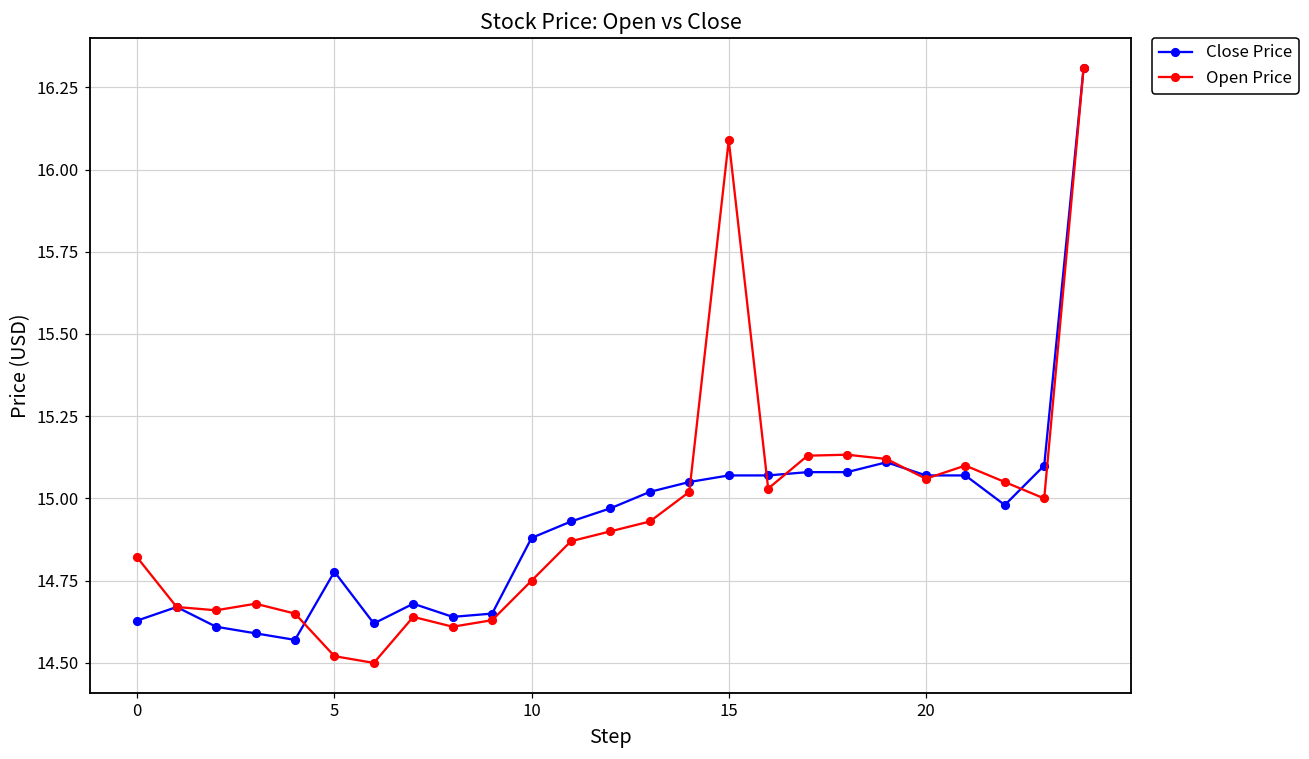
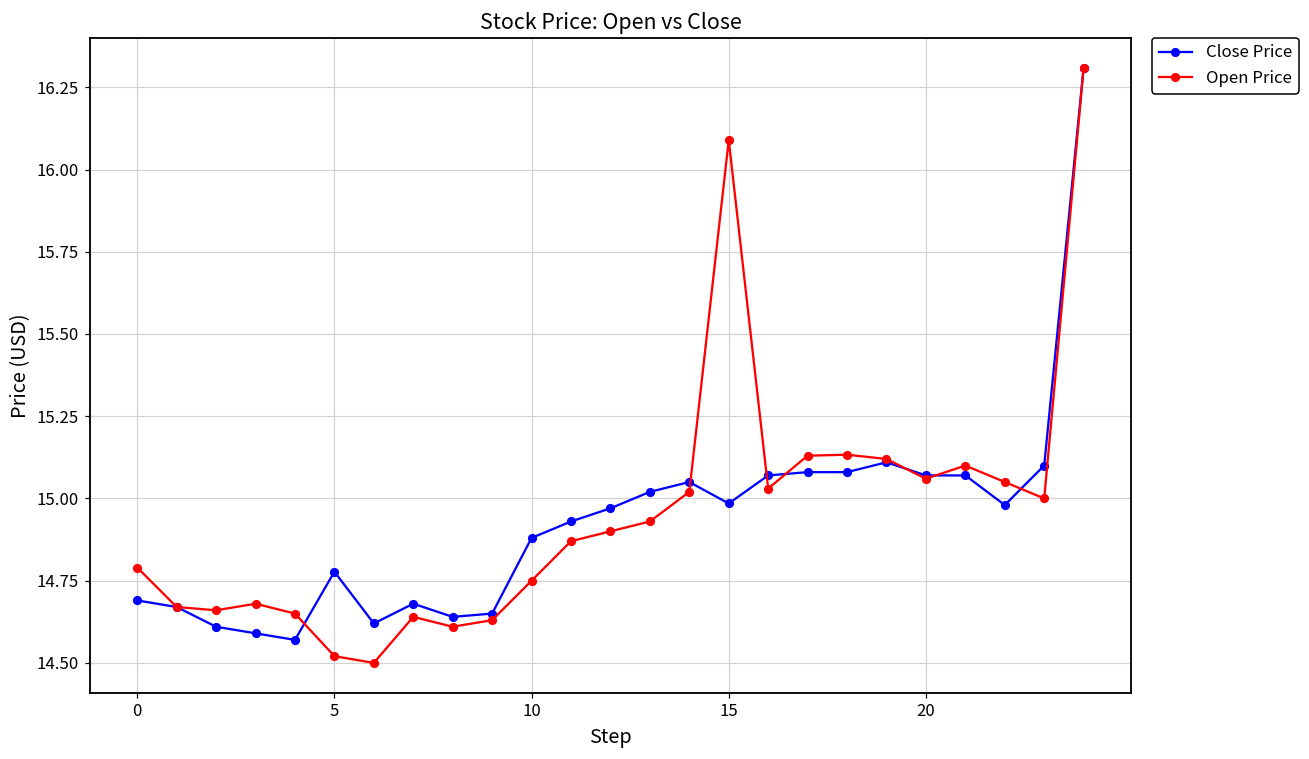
Close Price, 0: 14.63 -> 14.69
Open Price, 0: 14.82 -> 14.79
Close Price, 15: 15.07 -> 14.98
